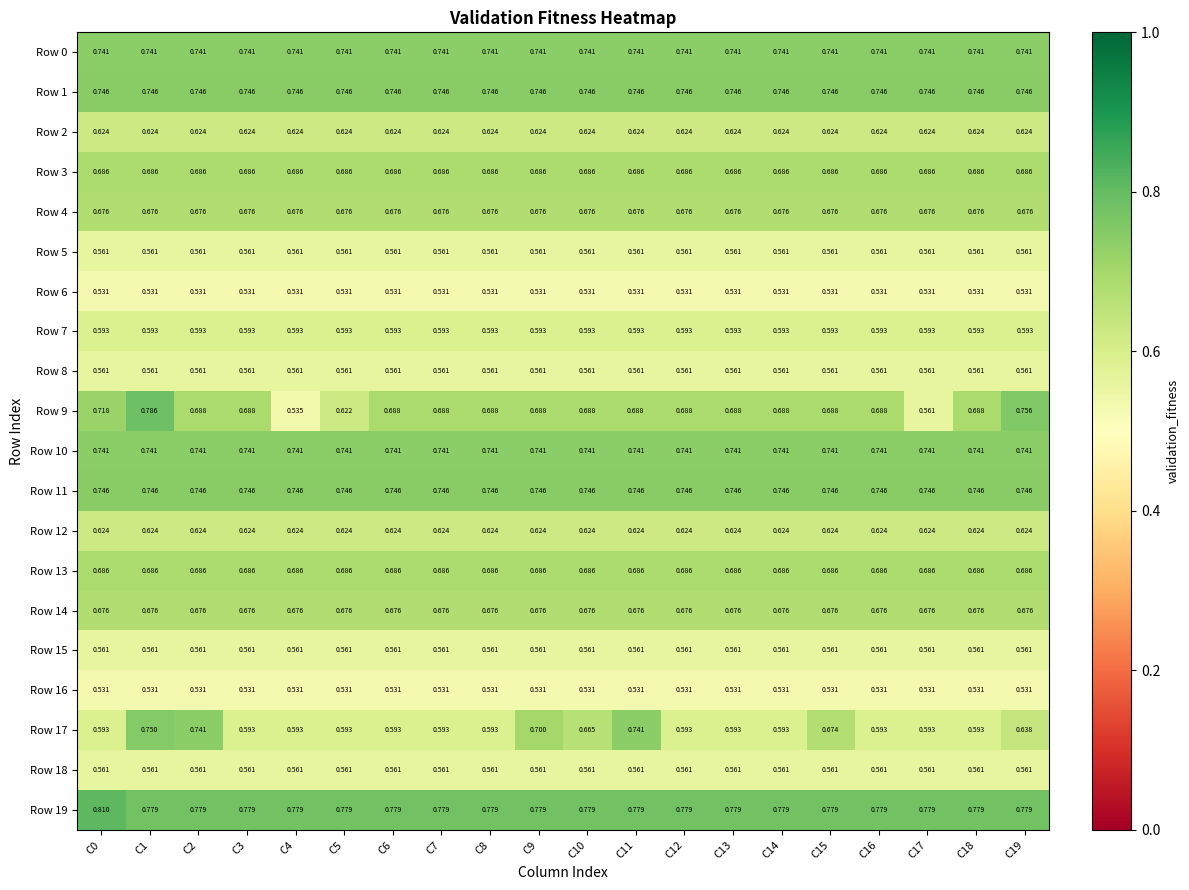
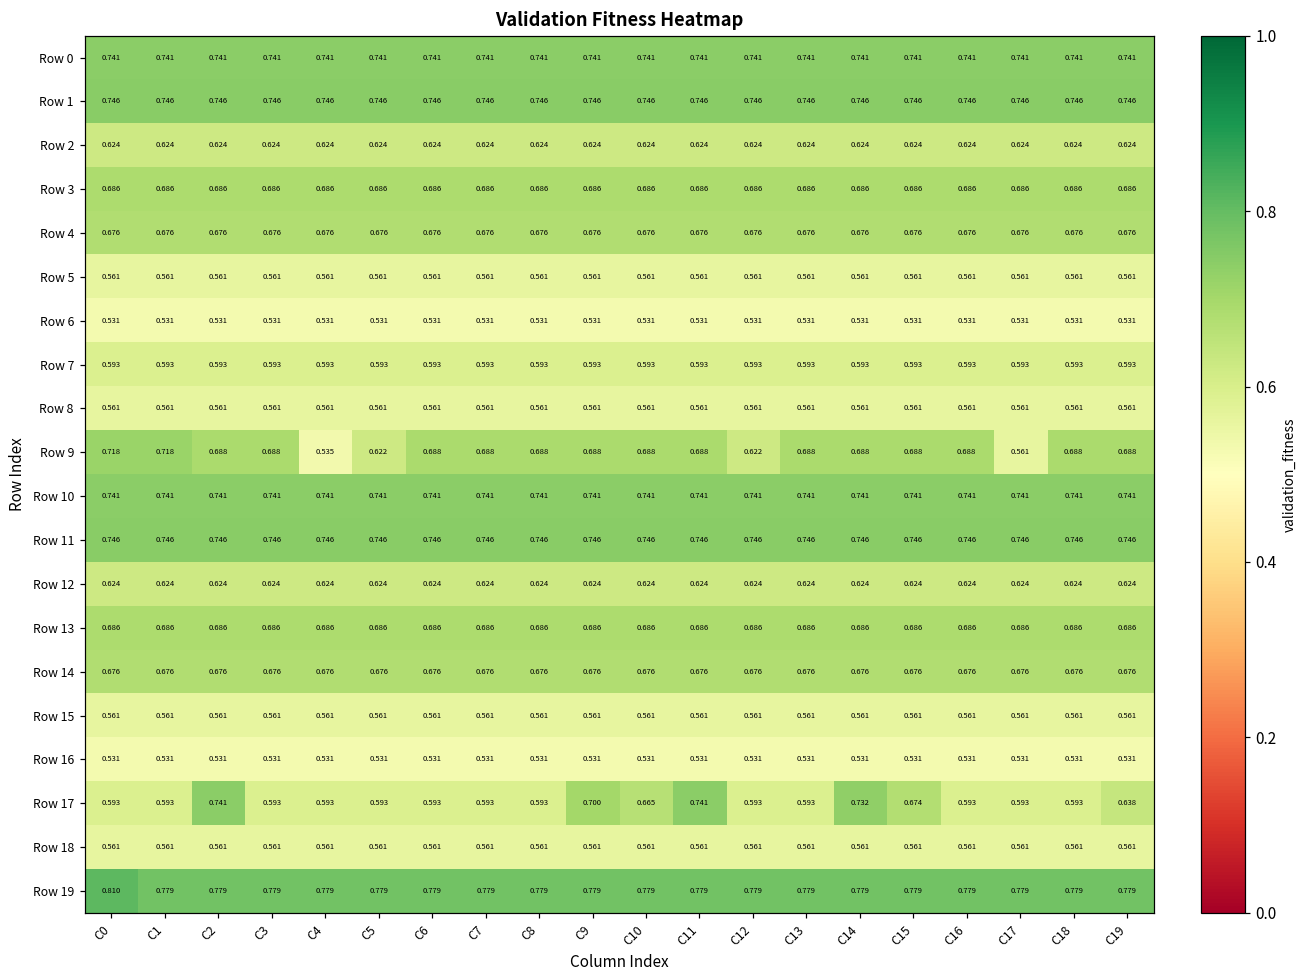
Row 9, C1: 0.786 -> 0.718
Row 9, C12: 0.688 -> 0.622
Row 9, C19: 0.756 -> 0.688
Row 17, C1: 0.750 -> 0.593
Row 17, C14: 0.593 -> 0.732
